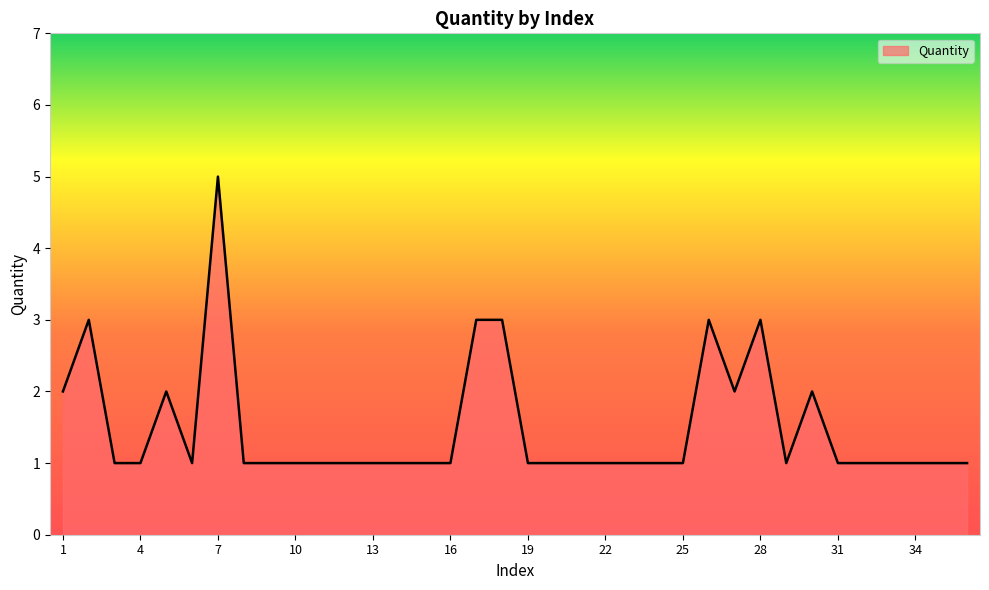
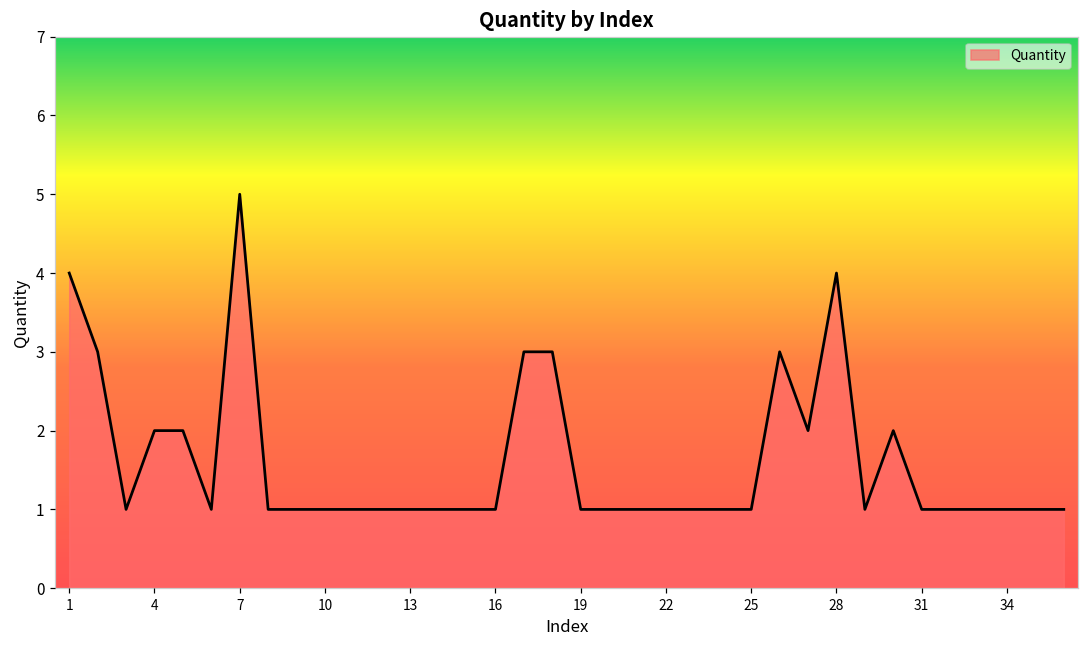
1: 2 -> 4
4: 1 -> 2
28: 3 -> 4
